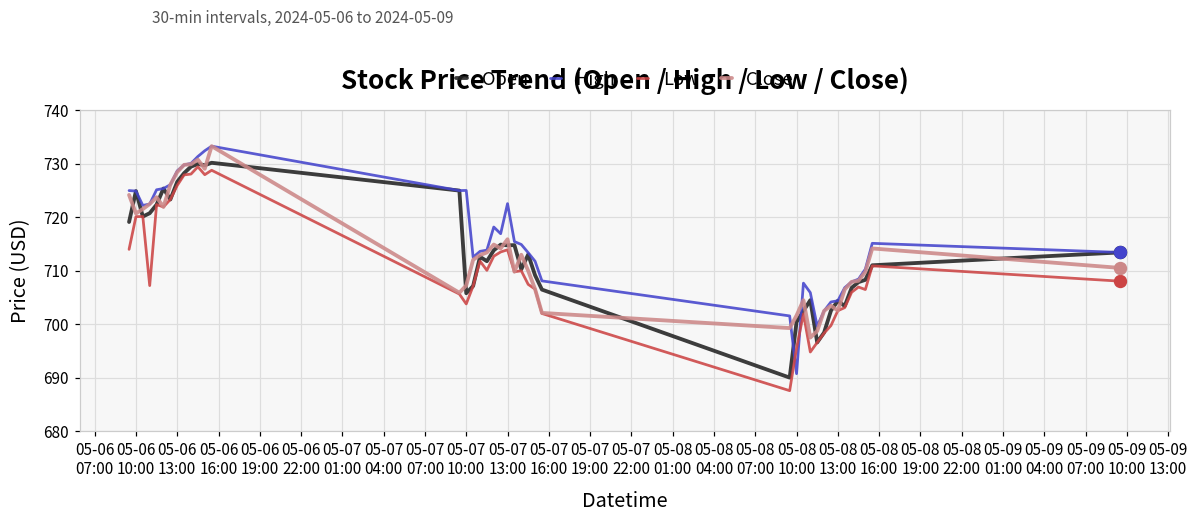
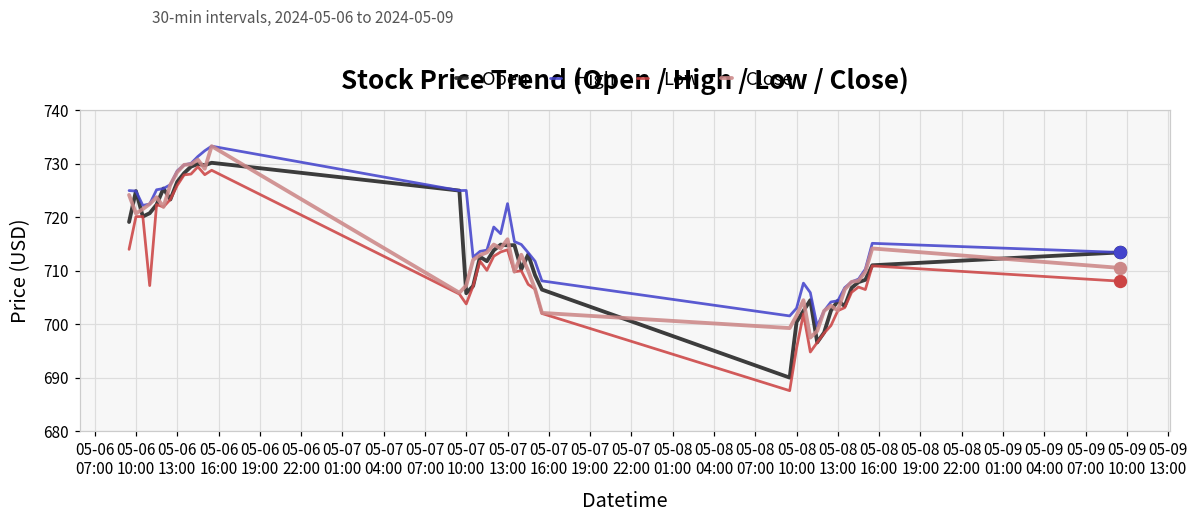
High, 05-08 10:00: 691 -> 703
